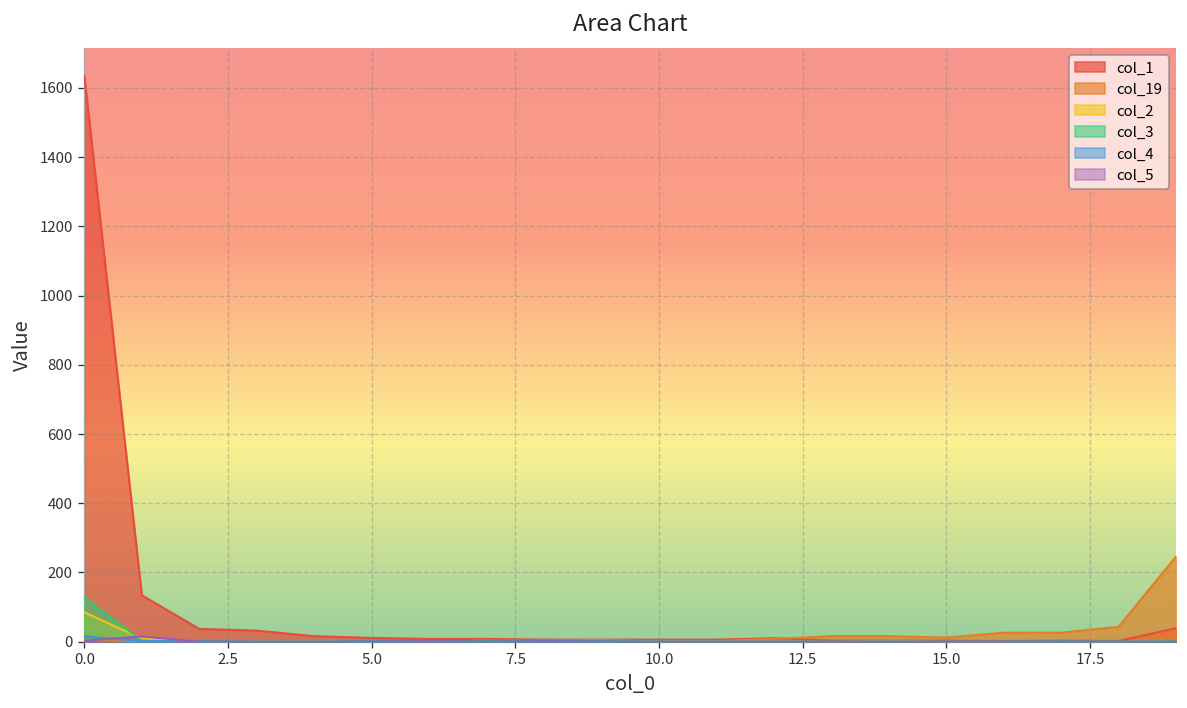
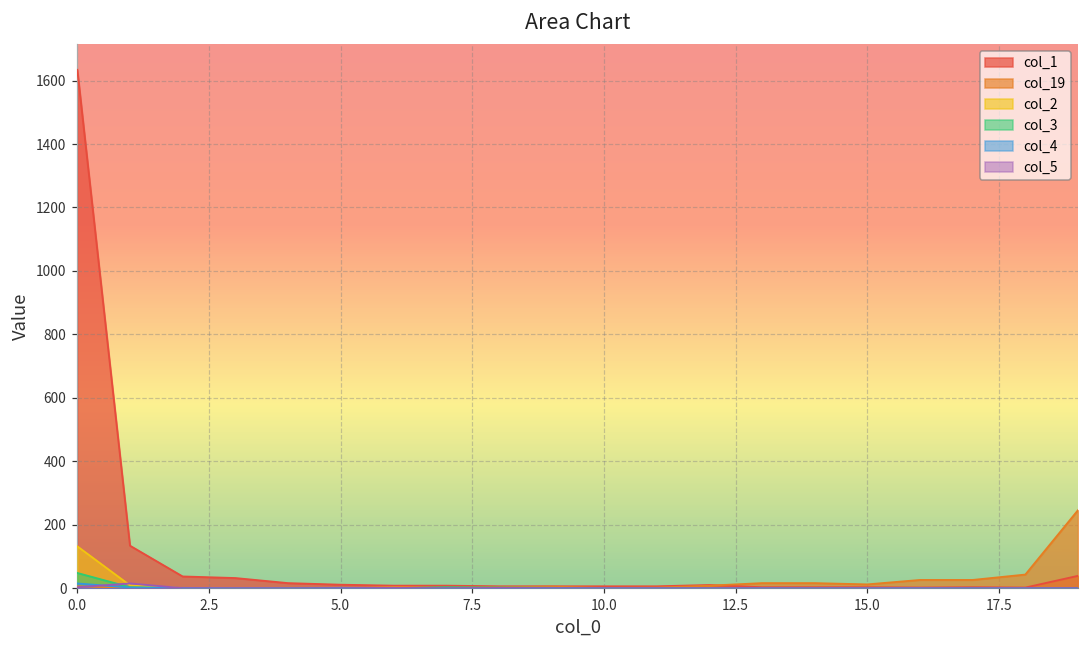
col_2, 0.0: 90 -> 130
col_3, 0.0: 130 -> 50
